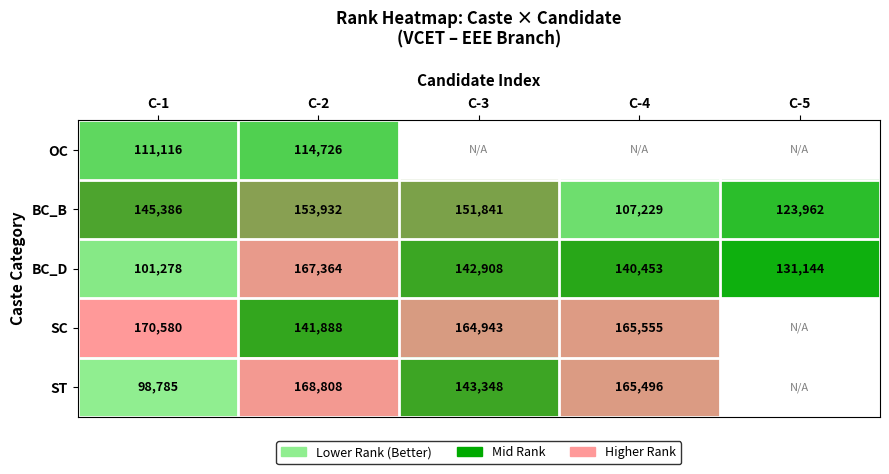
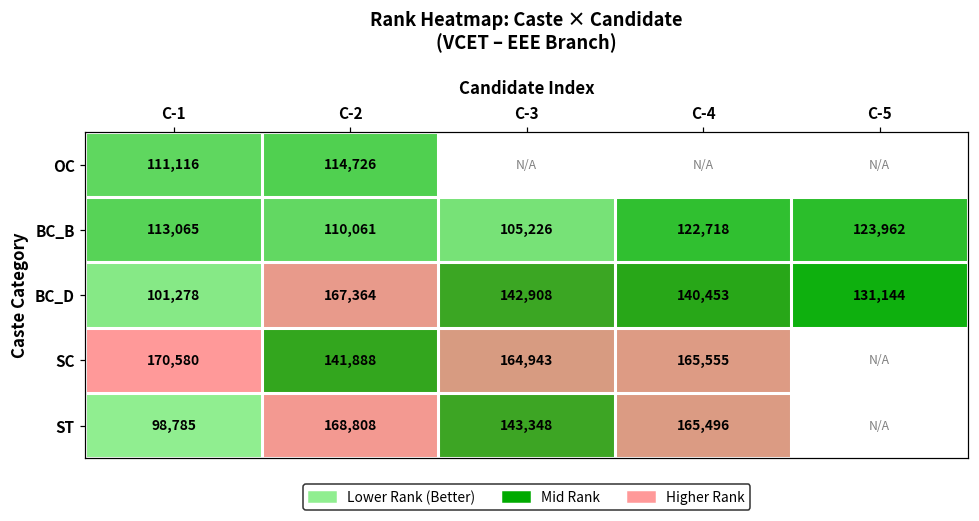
BC_B, C-1: 145,386 -> 113,065
BC_B, C-2: 153,932 -> 110,061
BC_B, C-3: 151,841 -> 105,226
BC_B, C-4: 107,229 -> 122,718
